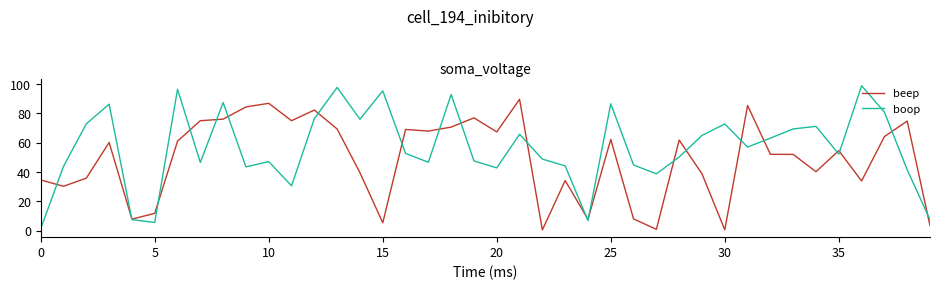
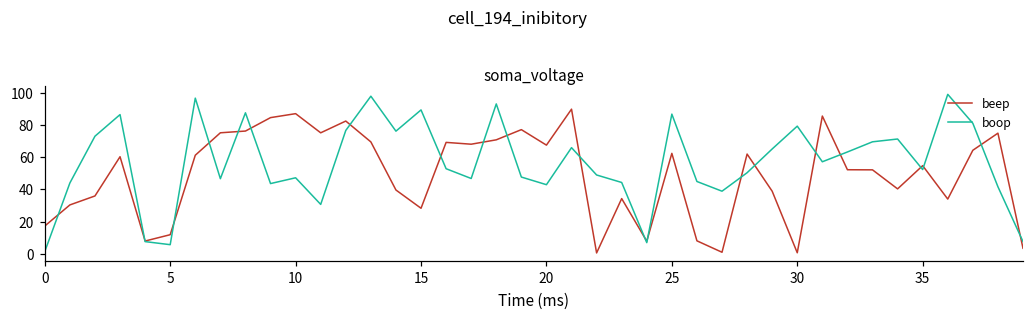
beep, 0: 35 -> 17
beep, 15: 5 -> 28
boop, 15: 95 -> 89
boop, 30: 73 -> 79
